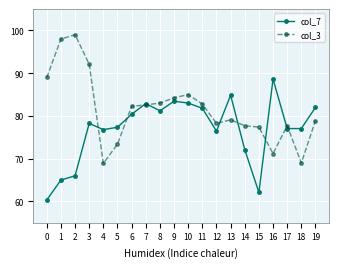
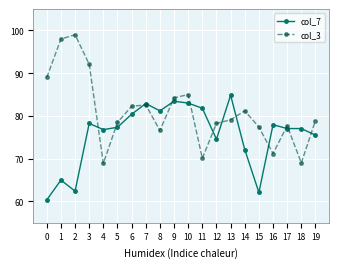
col_7, 2: 66 -> 62
col_3, 5: 73 -> 79
col_3, 8: 83 -> 77
col_3, 11: 83 -> 70
col_7, 12: 76 -> 75
col_3, 14: 78 -> 81
col_7, 16: 89 -> 78
col_7, 19: 82 -> 76
